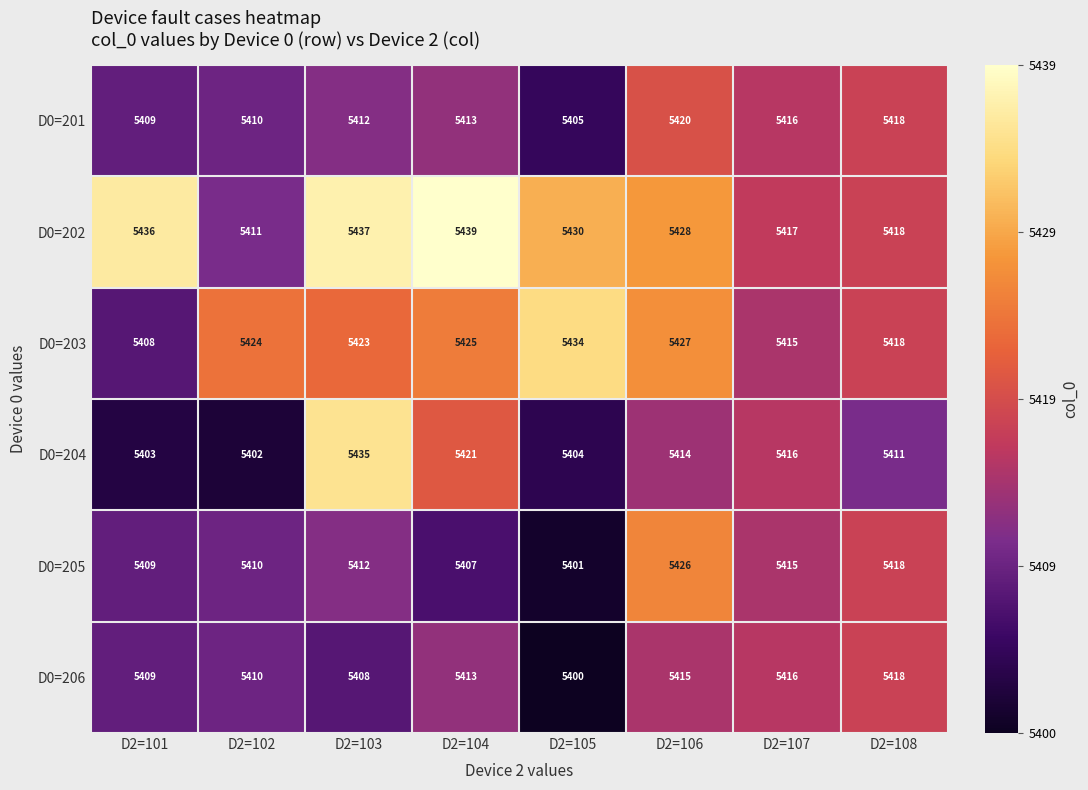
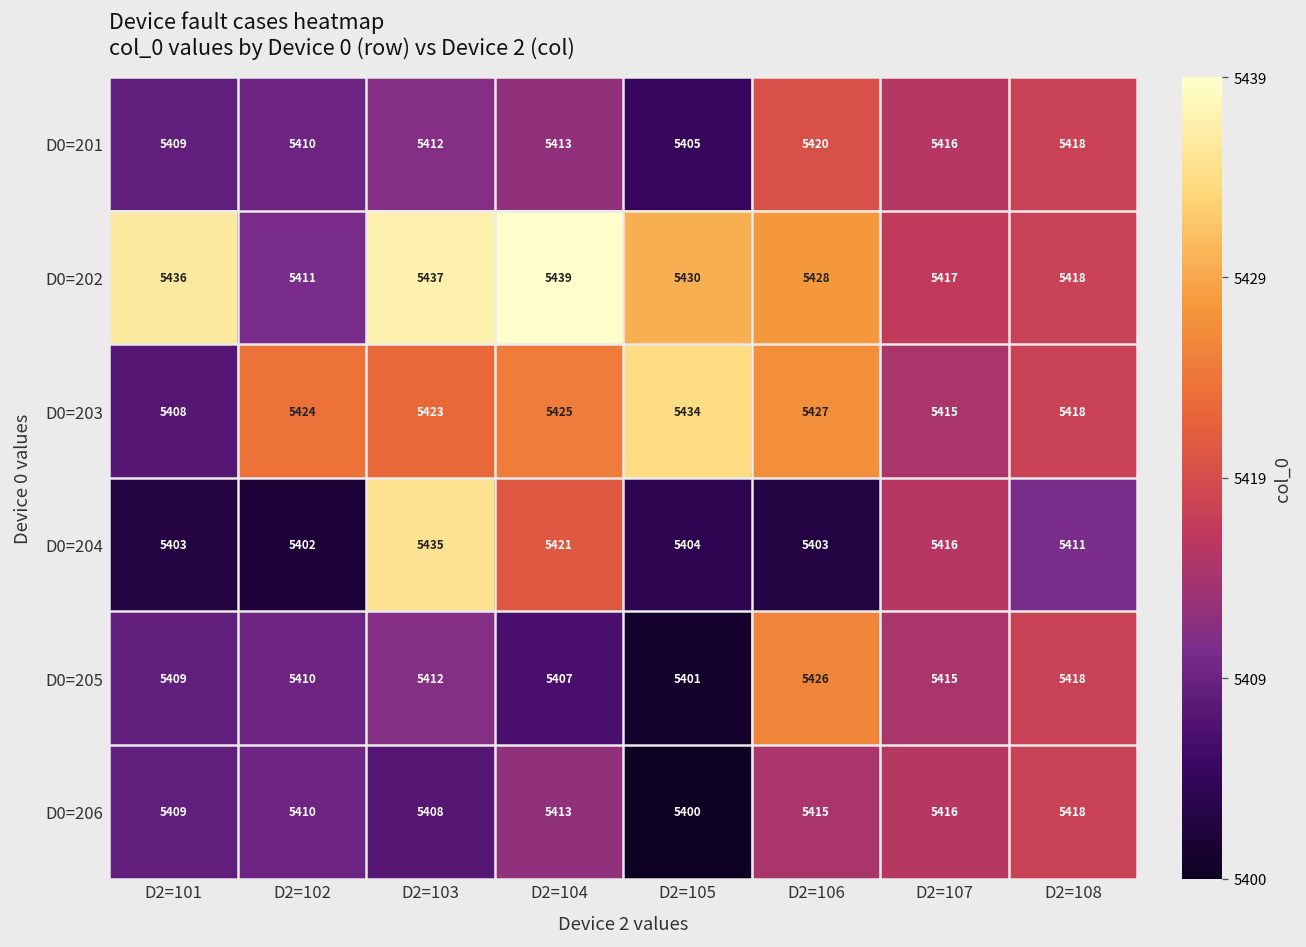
D0=204, D2=106: 5414 -> 5403
